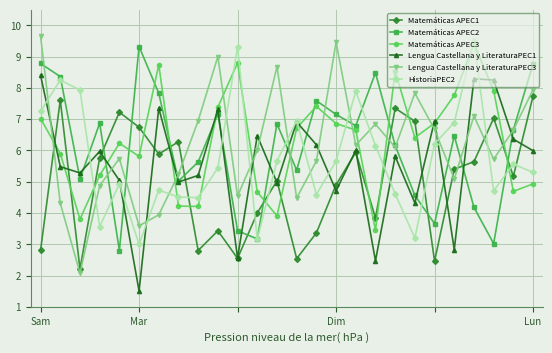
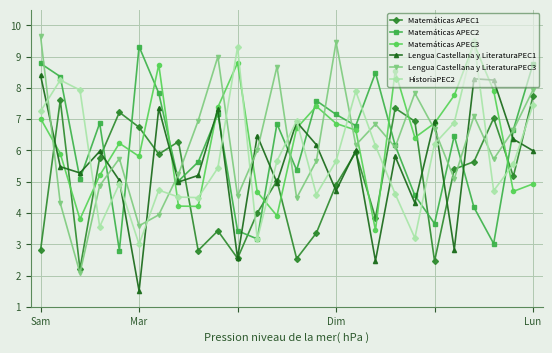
HistoriaPEC2, Lun: 5.3 -> 7.5
